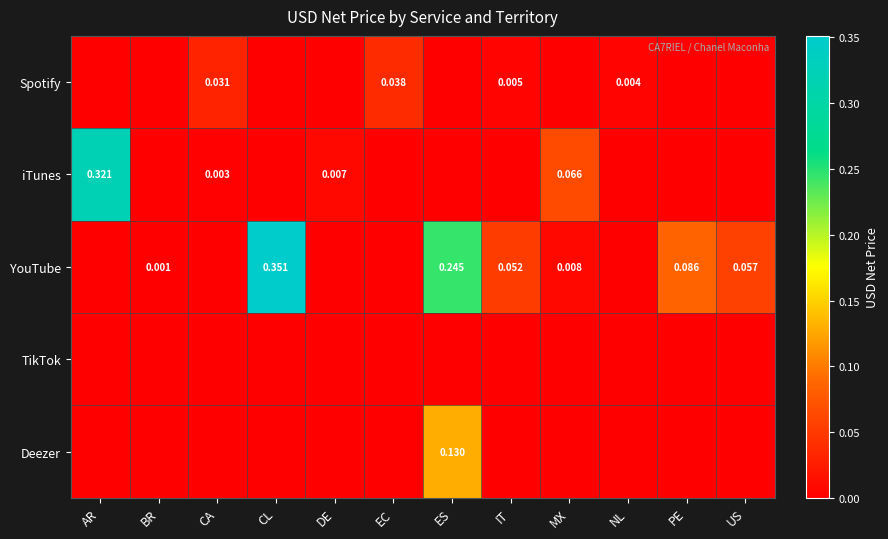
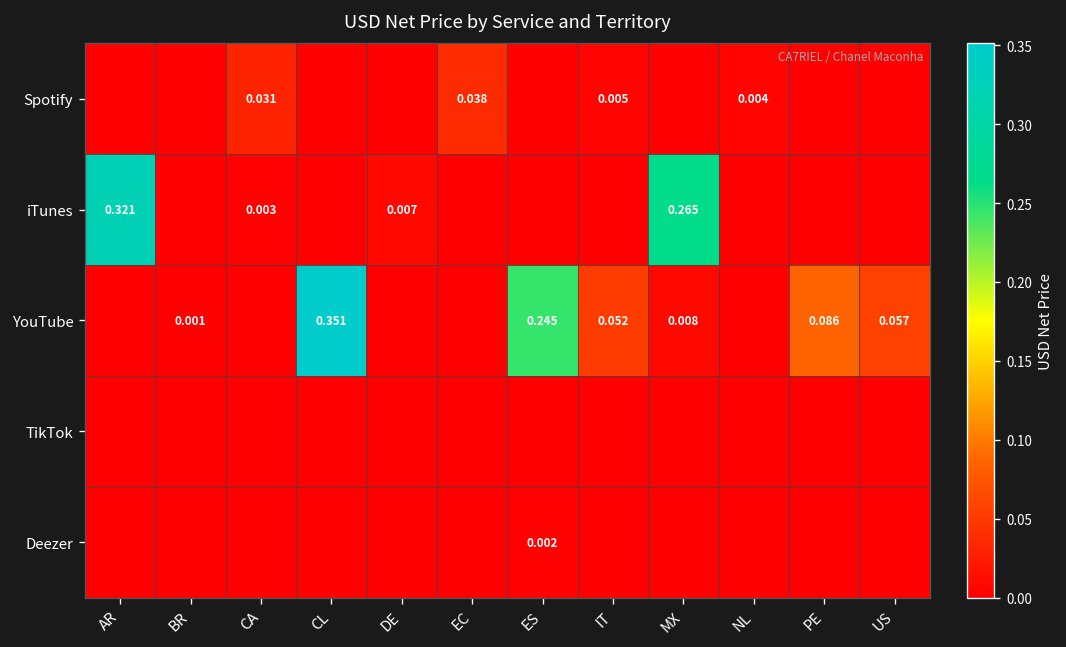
iTunes, MX: 0.066 -> 0.265
Deezer, ES: 0.130 -> 0.002
